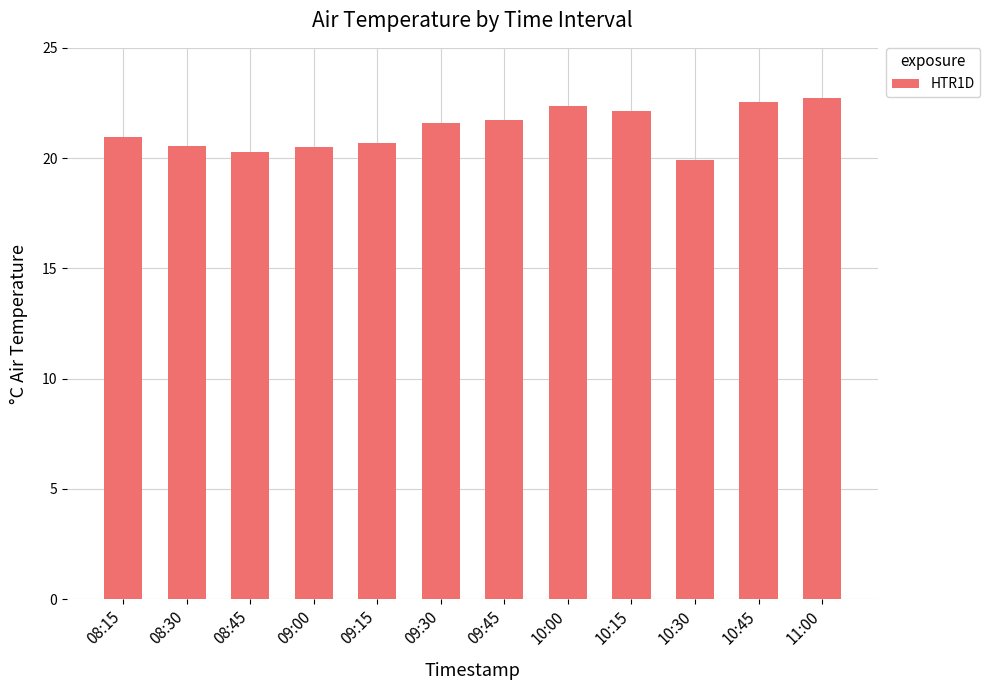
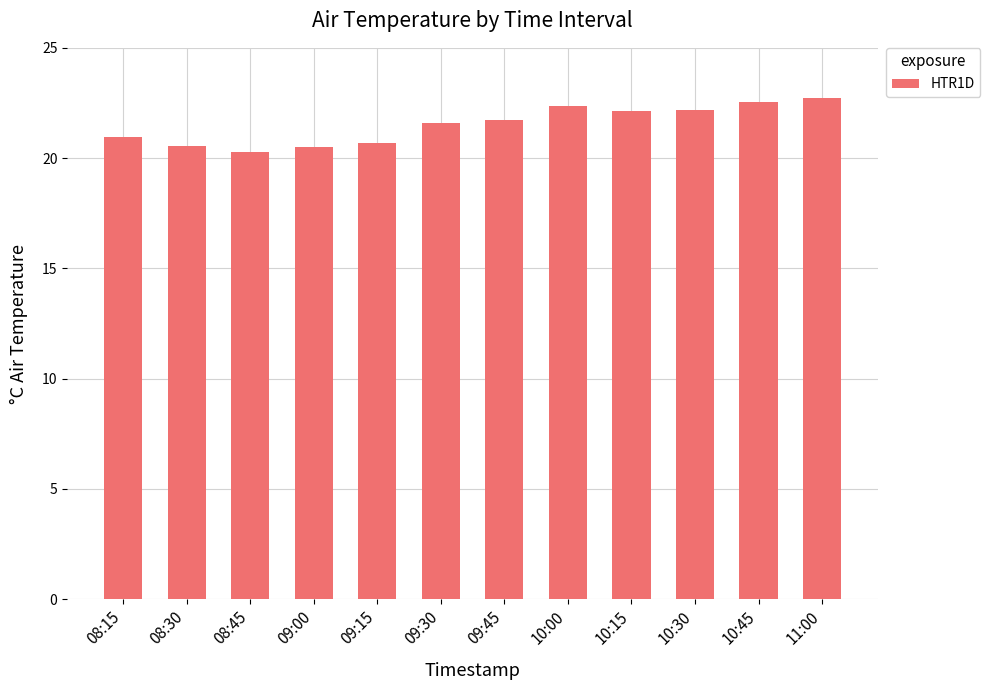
10:30: 19.9 -> 22.2
